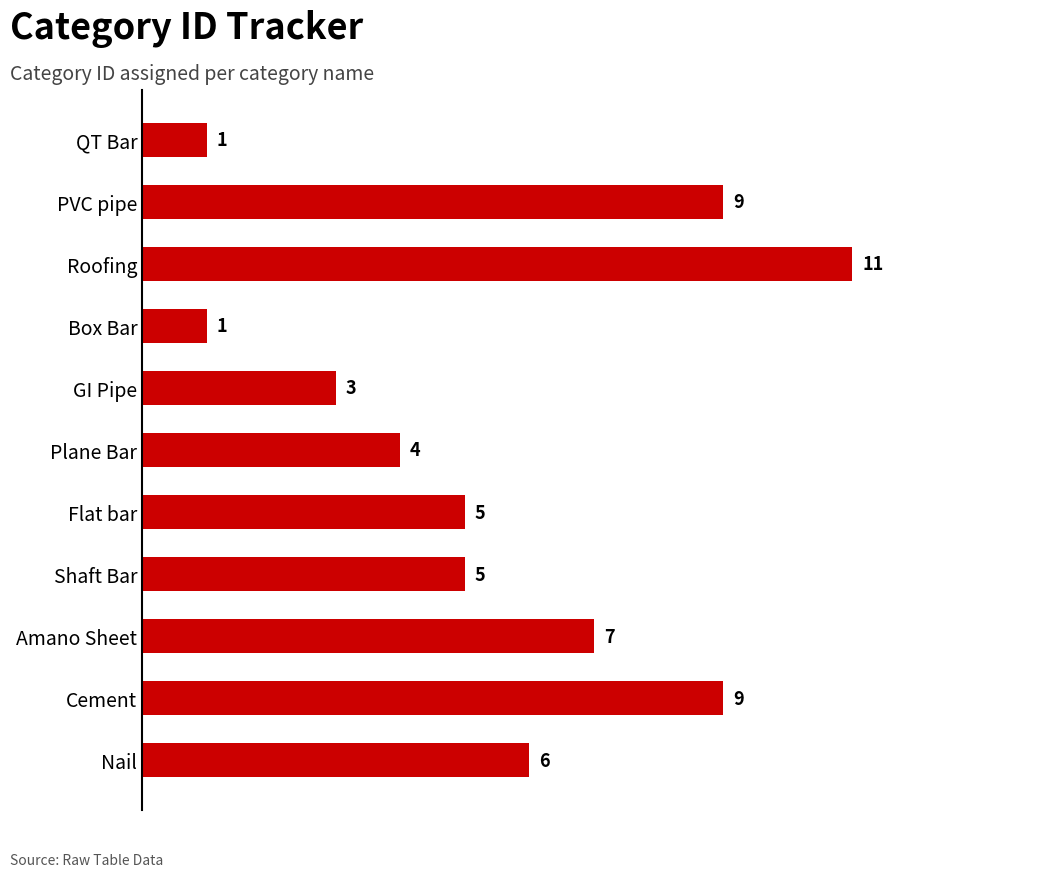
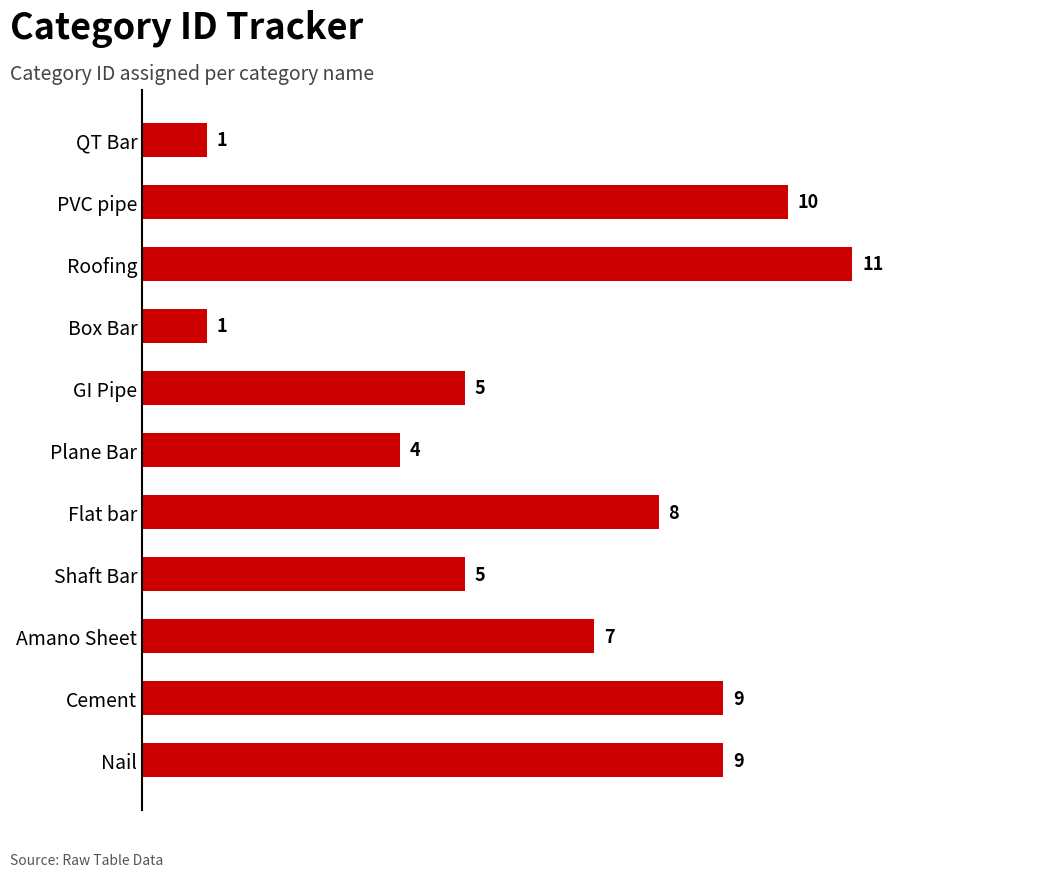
PVC pipe: 9 -> 10
GI Pipe: 3 -> 5
Flat bar: 5 -> 8
Nail: 6 -> 9
